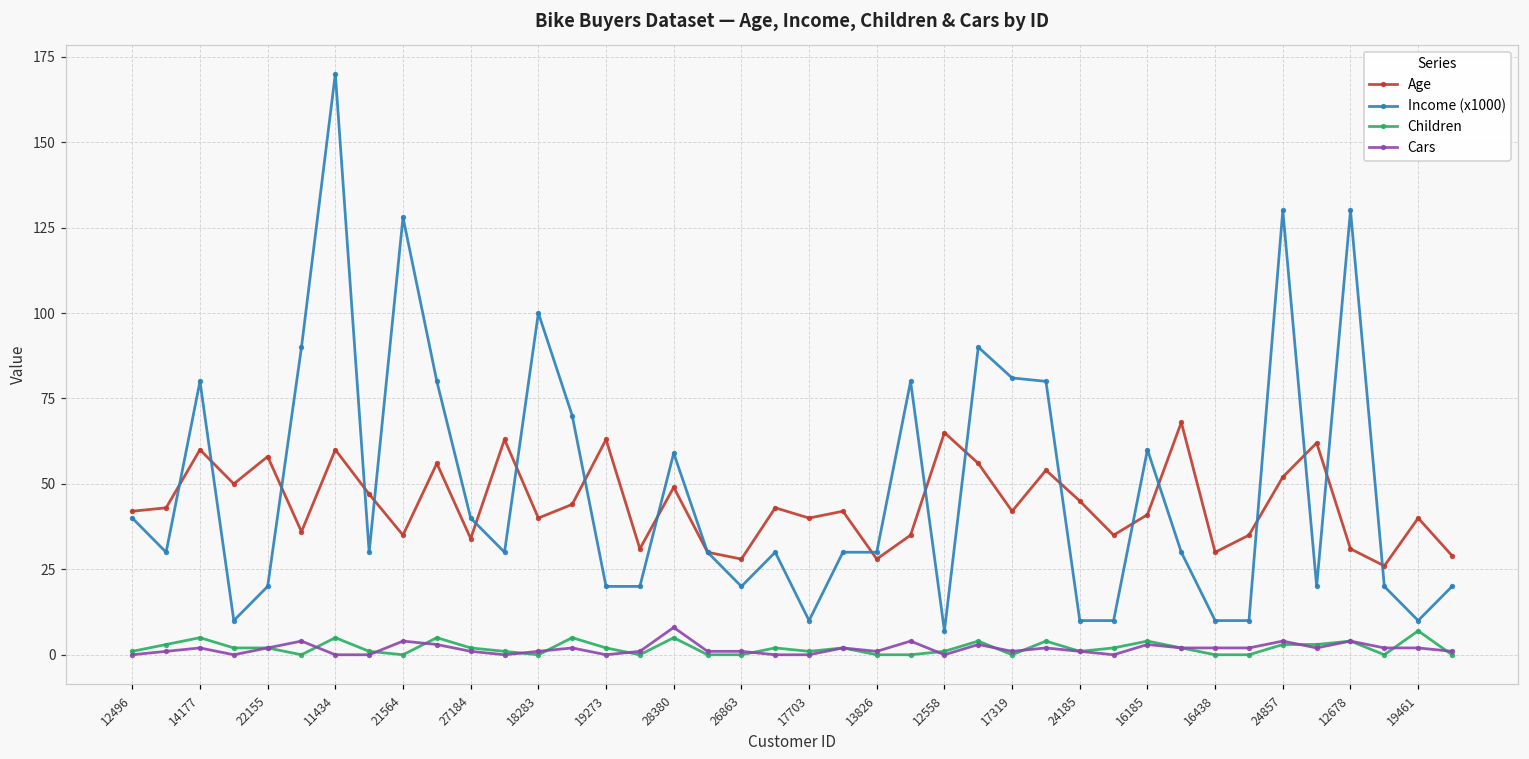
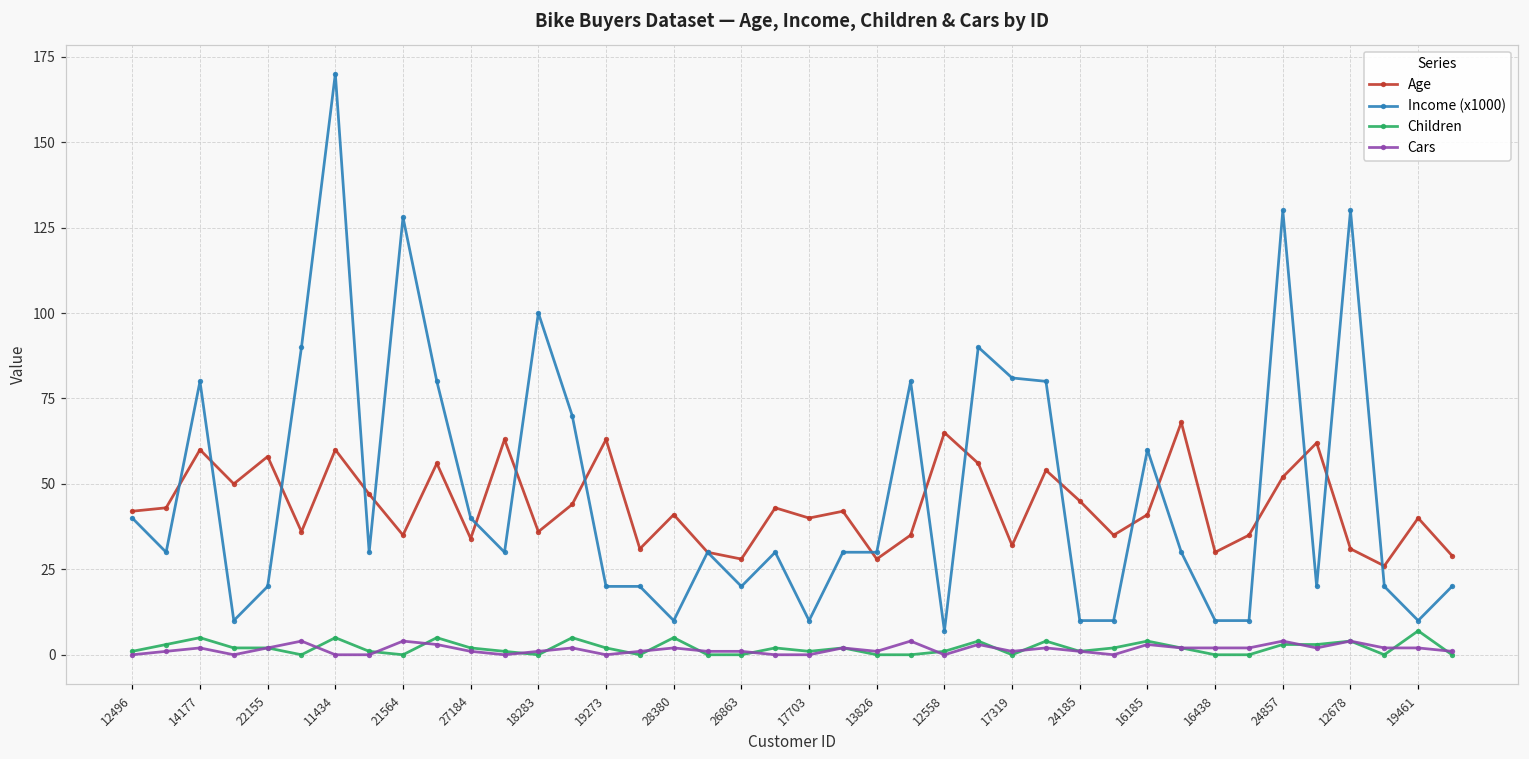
Age, 18283: 40 -> 36
Age, 28380: 49 -> 41
Income (x1000), 28380: 59 -> 10
Cars, 28380: 8 -> 2
Age, 17319: 42 -> 32
